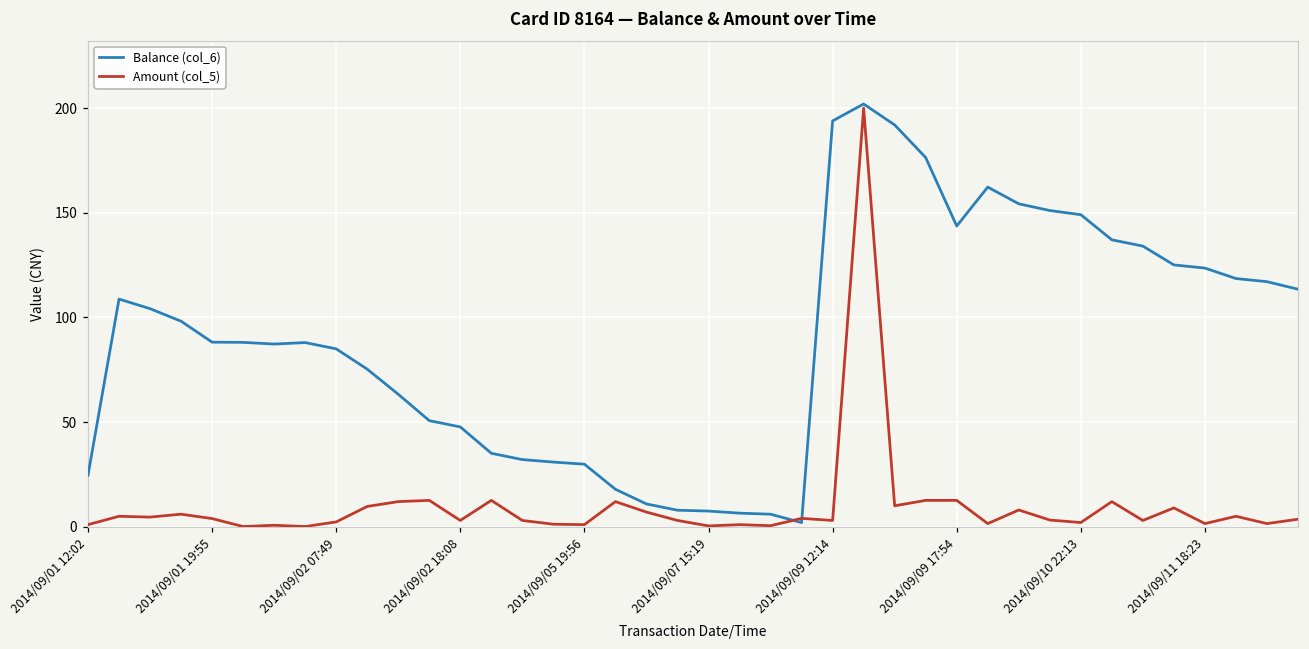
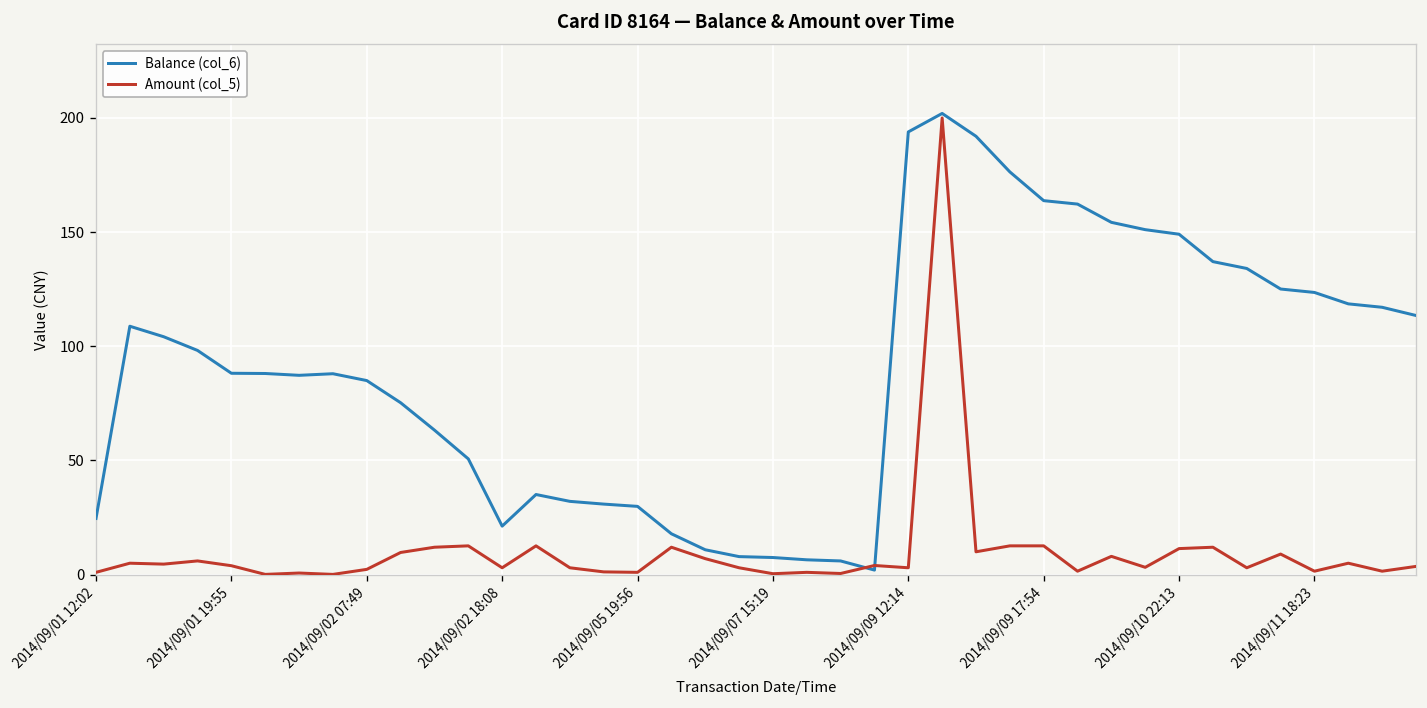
Balance (col_6), 2014/09/02 18:08: 48 -> 21
Balance (col_6), 2014/09/09 17:54: 144 -> 164
Amount (col_5), 2014/09/10 22:13: 2 -> 11
